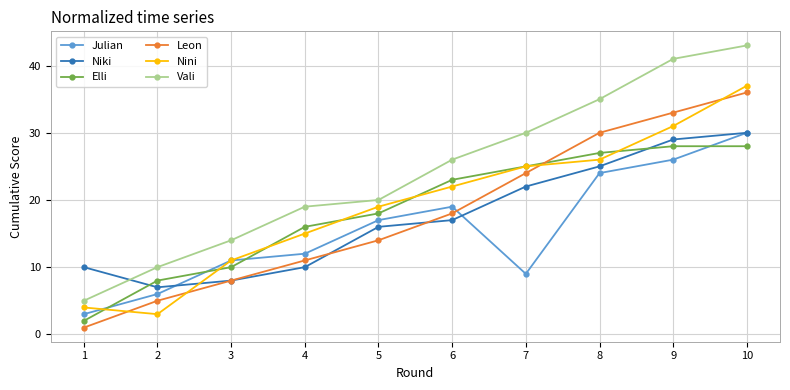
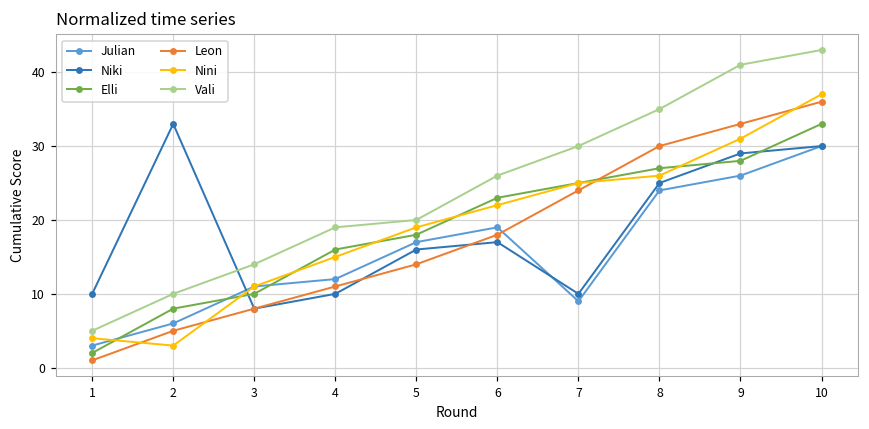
Niki, 2: 7 -> 33
Niki, 7: 22 -> 10
Elli, 10: 28 -> 33
